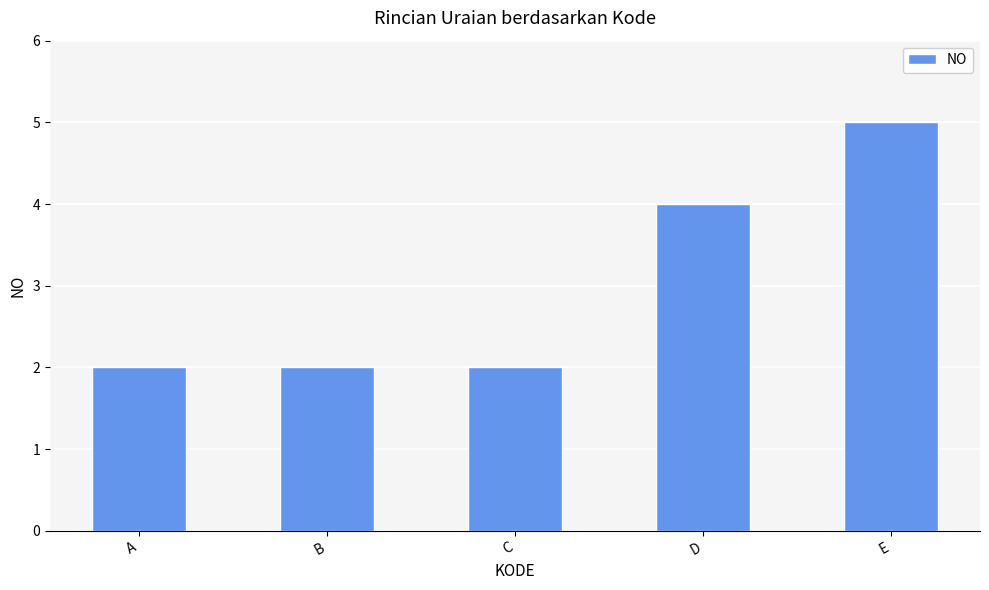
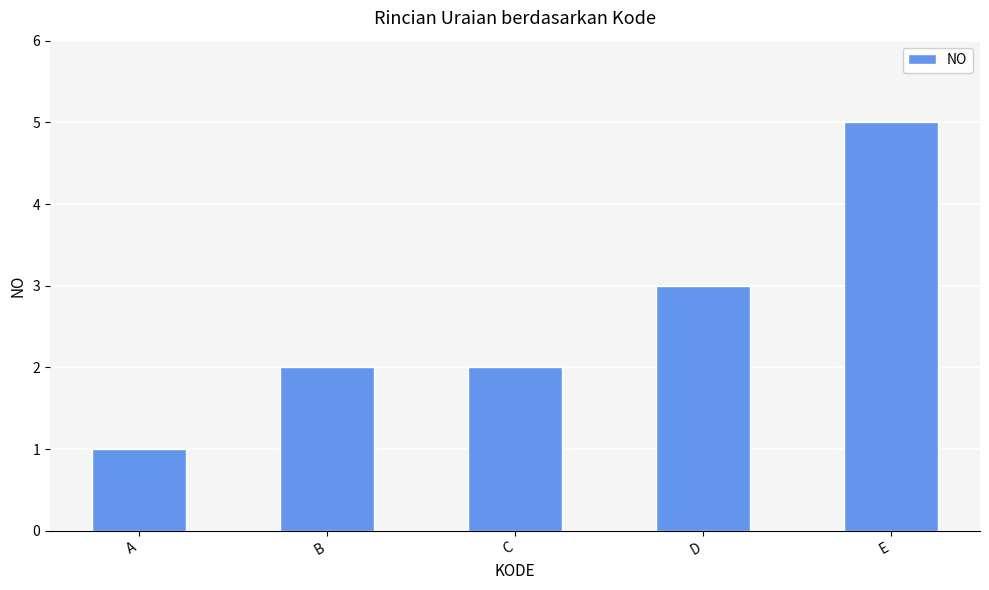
A: 2 -> 1
D: 4 -> 3
